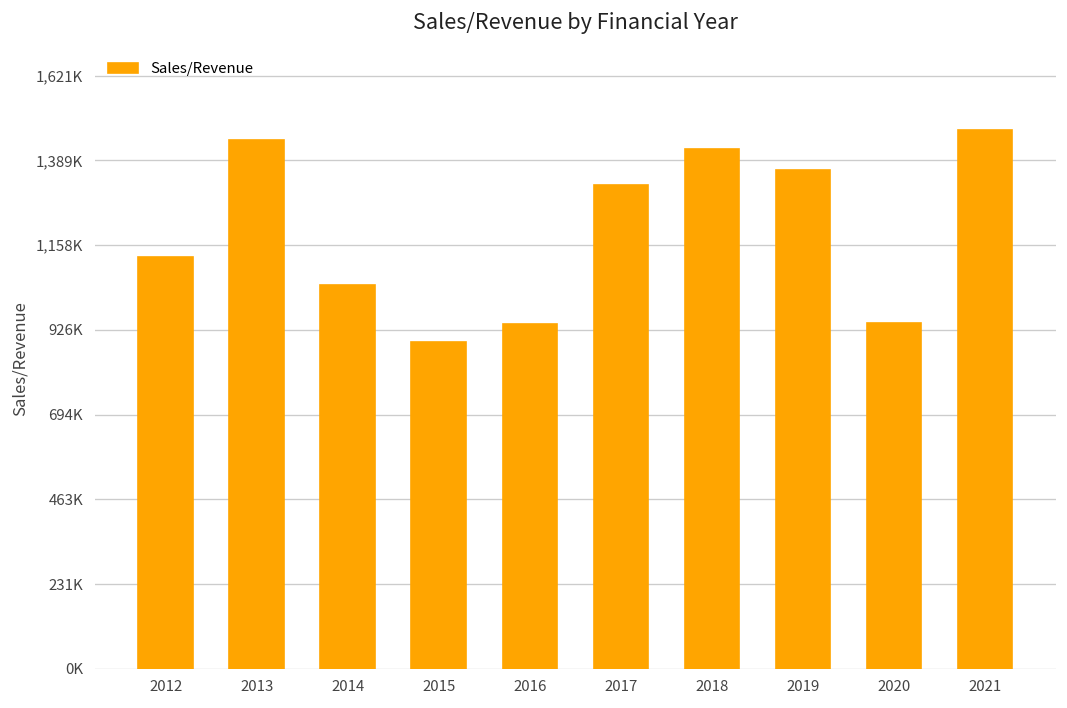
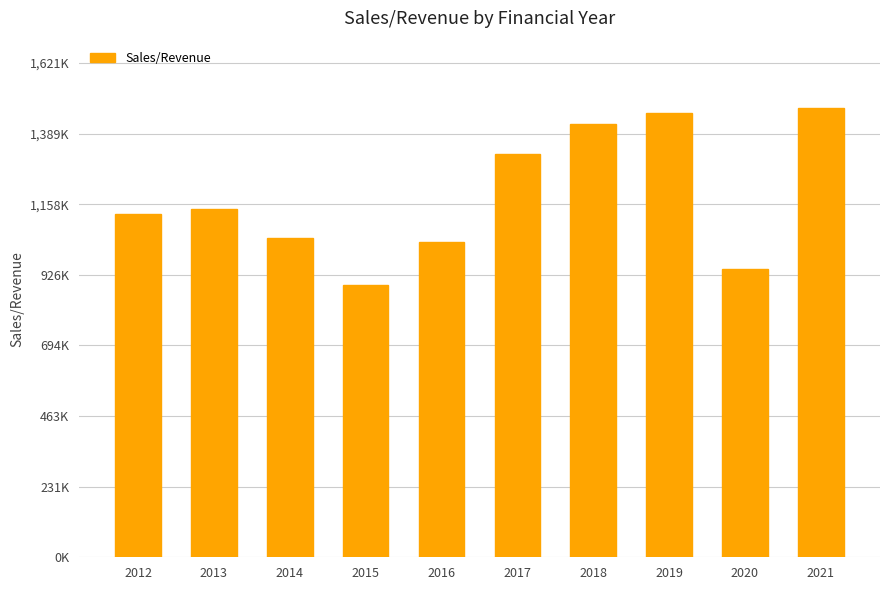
2013: 1,450,000 -> 1,140,000
2016: 940,000 -> 1,040,000
2019: 1,360,000 -> 1,460,000
